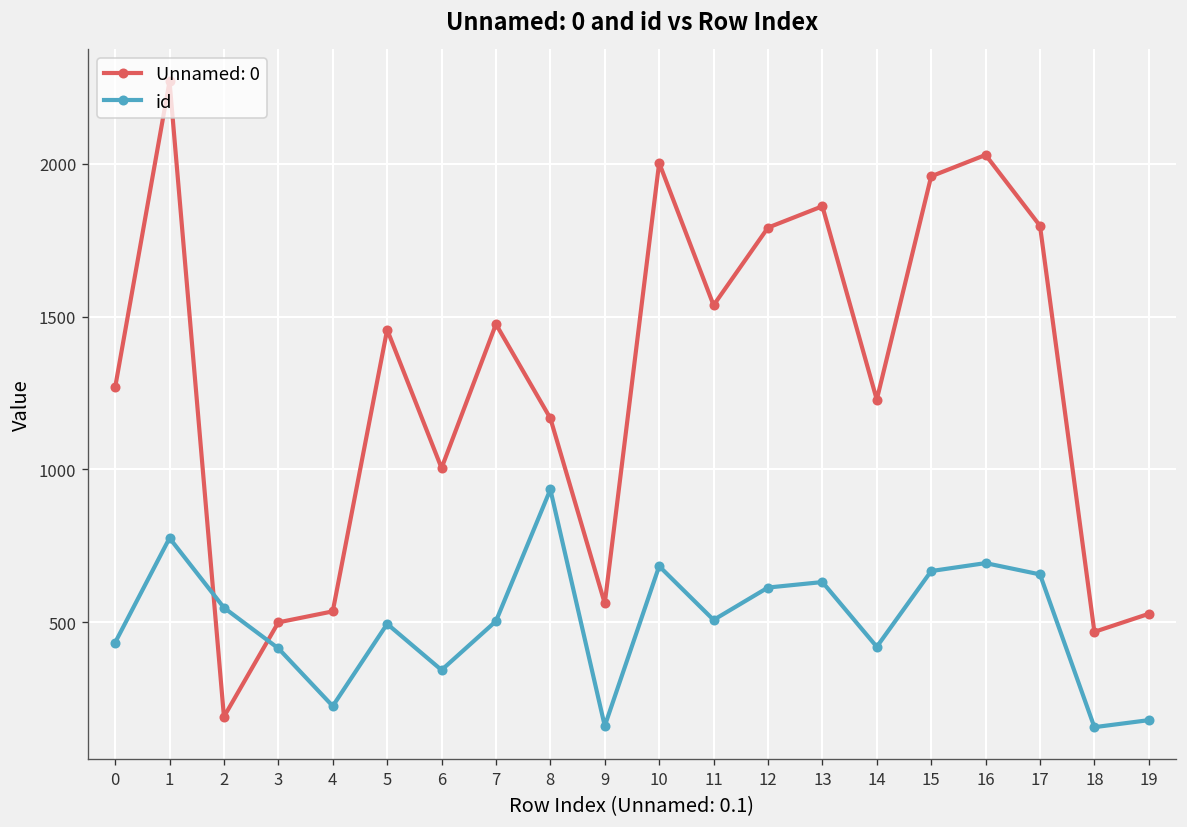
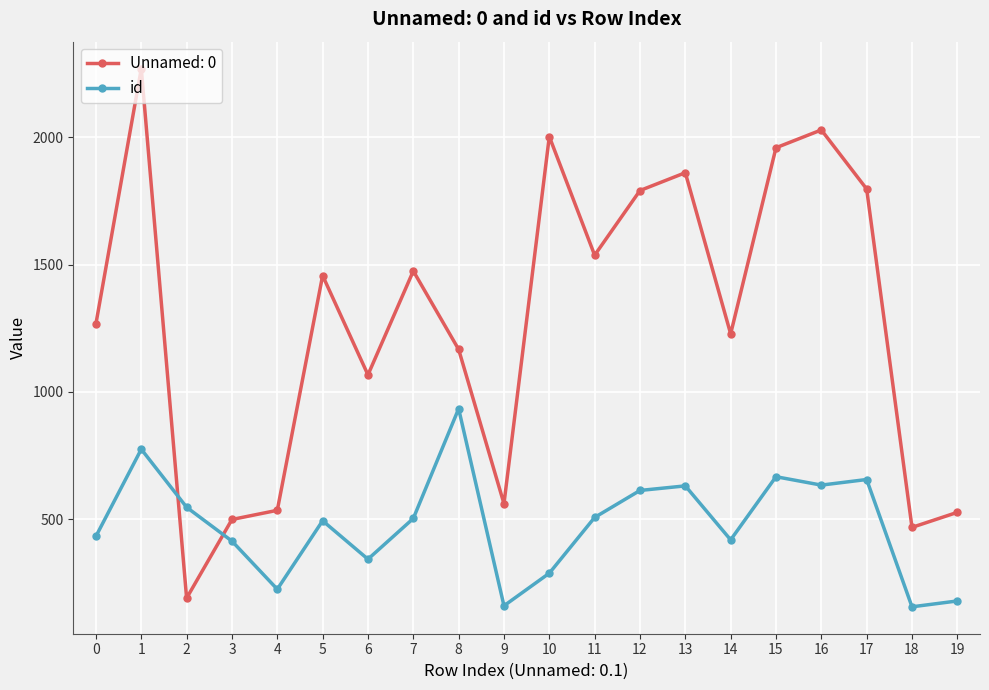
Unnamed: 0, 6: 1000 -> 1070
id, 10: 680 -> 290
id, 16: 690 -> 630
